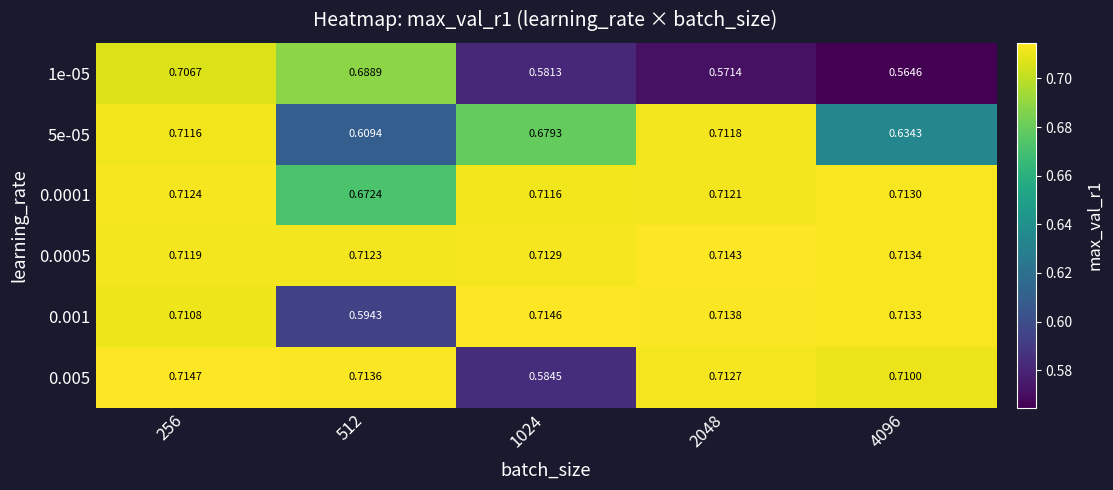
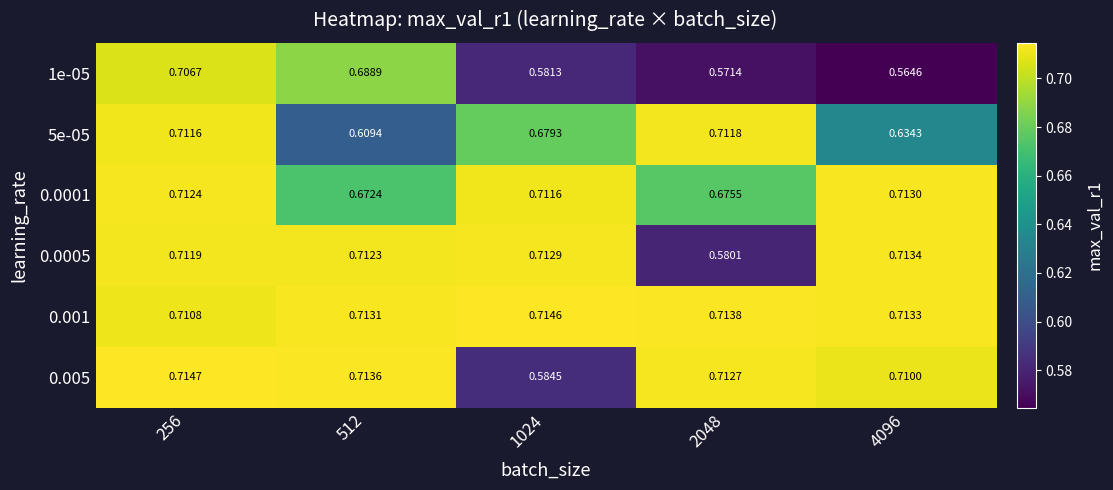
0.0001, 2048: 0.7121 -> 0.6755
0.0005, 2048: 0.7143 -> 0.5801
0.001, 512: 0.5943 -> 0.7131
